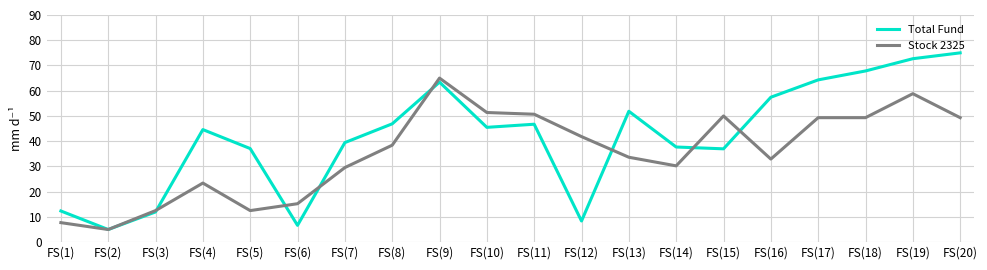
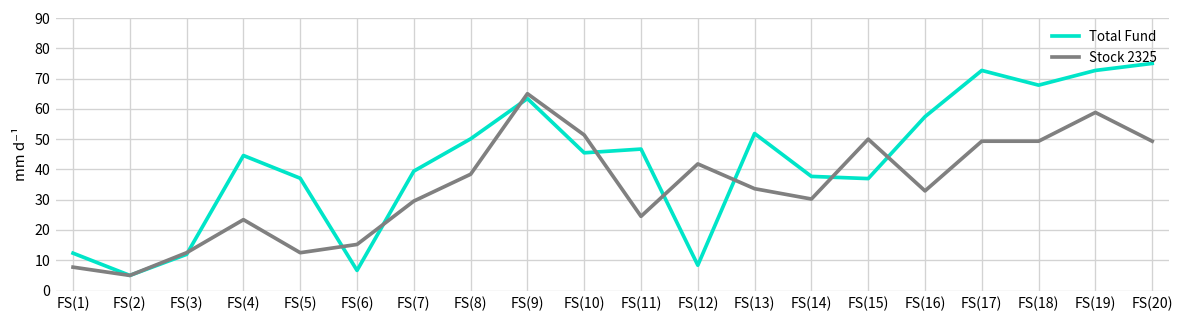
Total Fund, FS(8): 47 -> 50
Stock 2325, FS(11): 51 -> 25
Total Fund, FS(17): 64 -> 73
